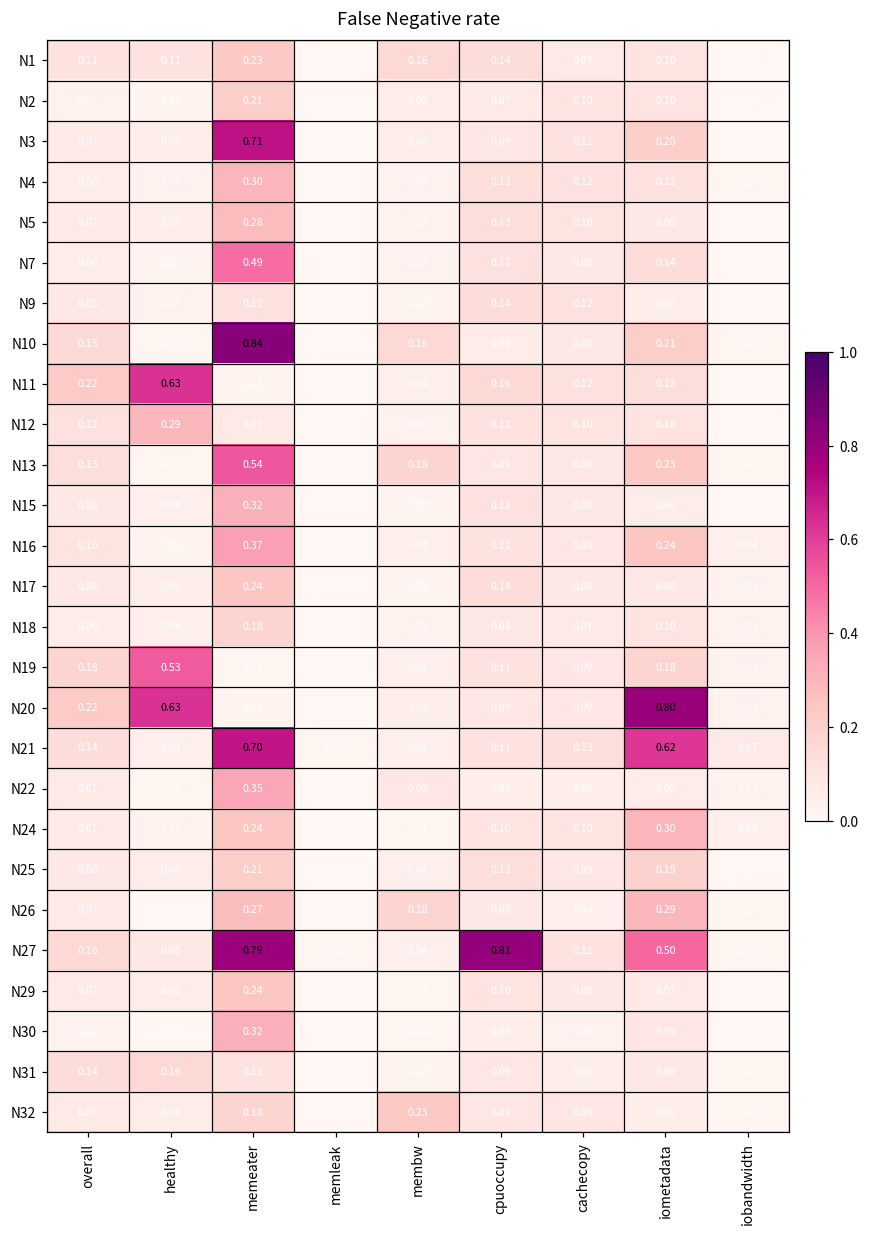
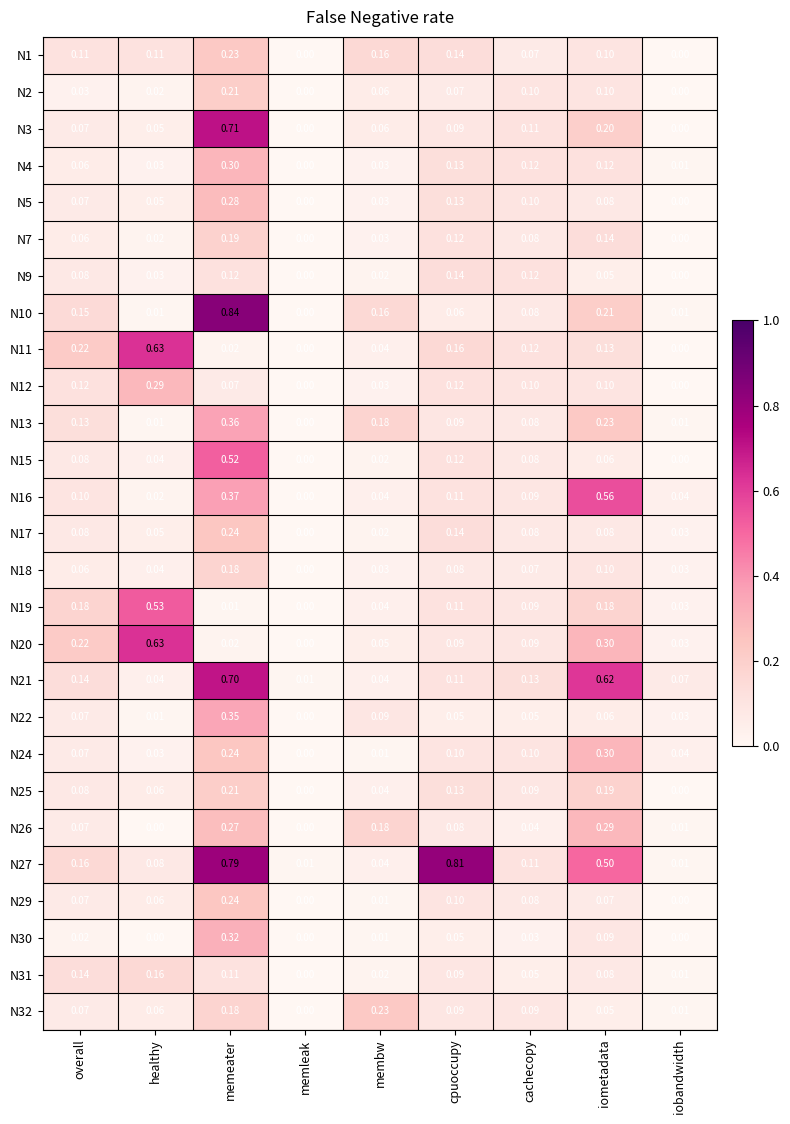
N7, memeater: 0.49 -> 0.19
N13, memeater: 0.54 -> 0.36
N15, memeater: 0.32 -> 0.52
N16, iometadata: 0.24 -> 0.56
N20, iometadata: 0.80 -> 0.30
